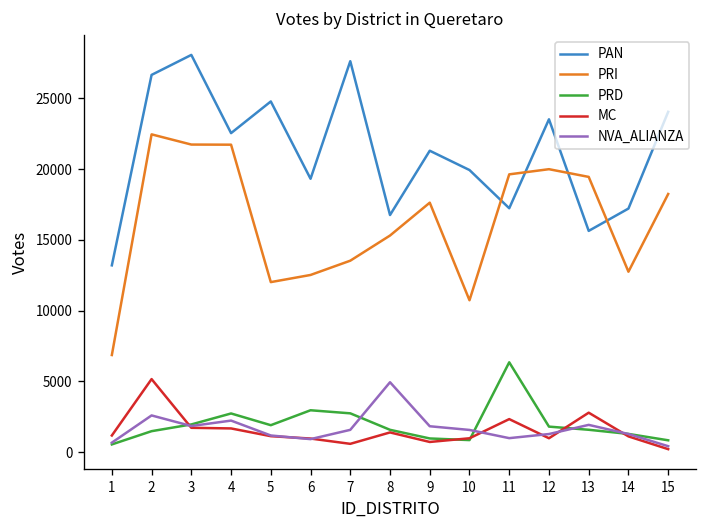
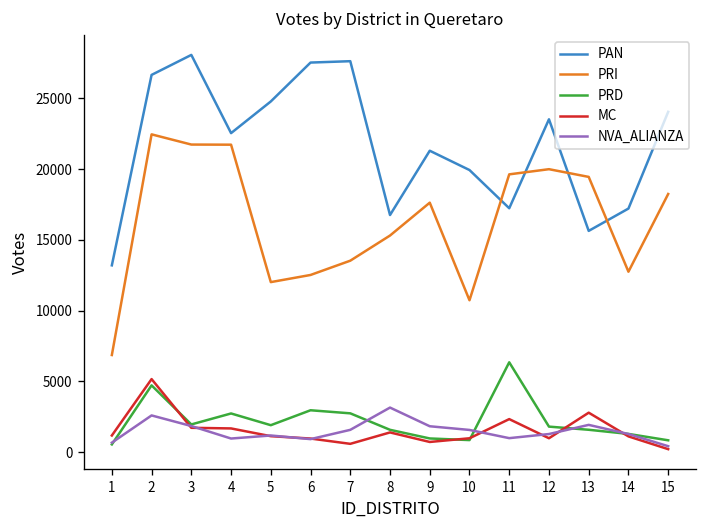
PRD, 2: 1500 -> 4700
NVA_ALIANZA, 4: 2200 -> 1000
PAN, 6: 19300 -> 27500
NVA_ALIANZA, 8: 4900 -> 3100
